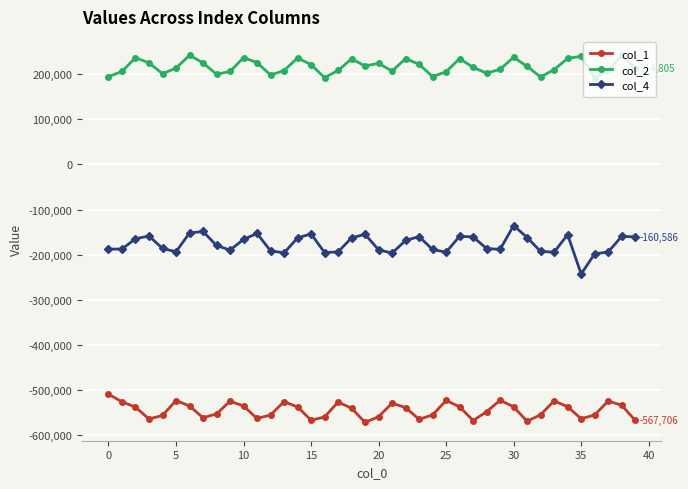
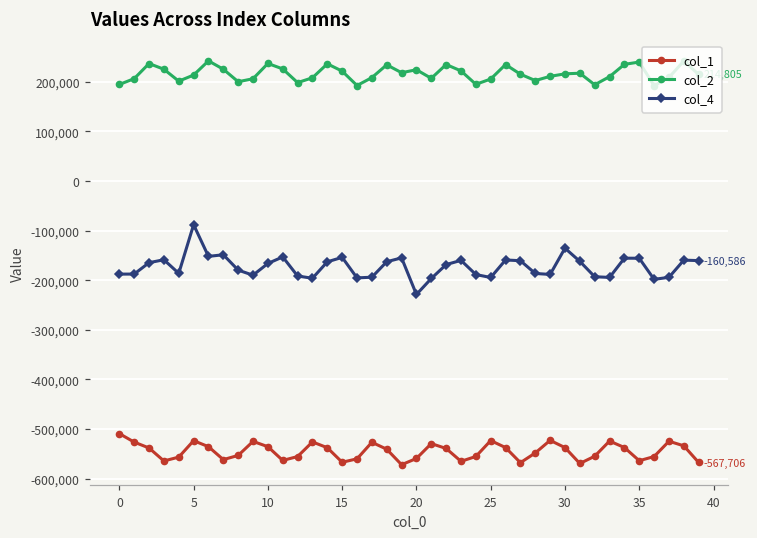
col_4, 5: -190,000 -> -90,000
col_4, 20: -190,000 -> -230,000
col_2, 30: 240,000 -> 220,000
col_4, 35: -240,000 -> -160,000
